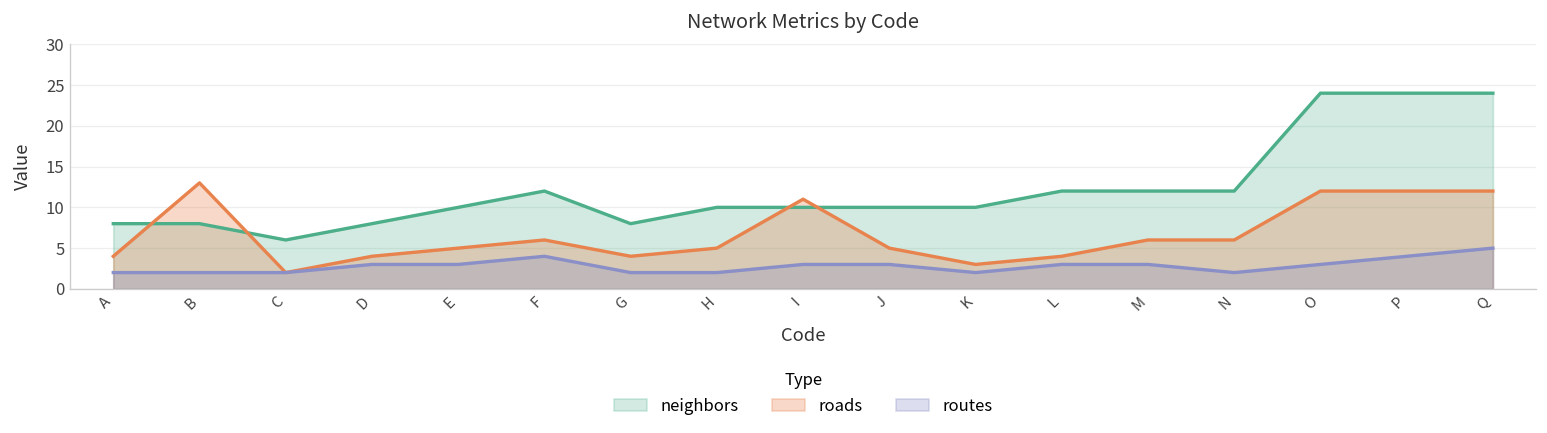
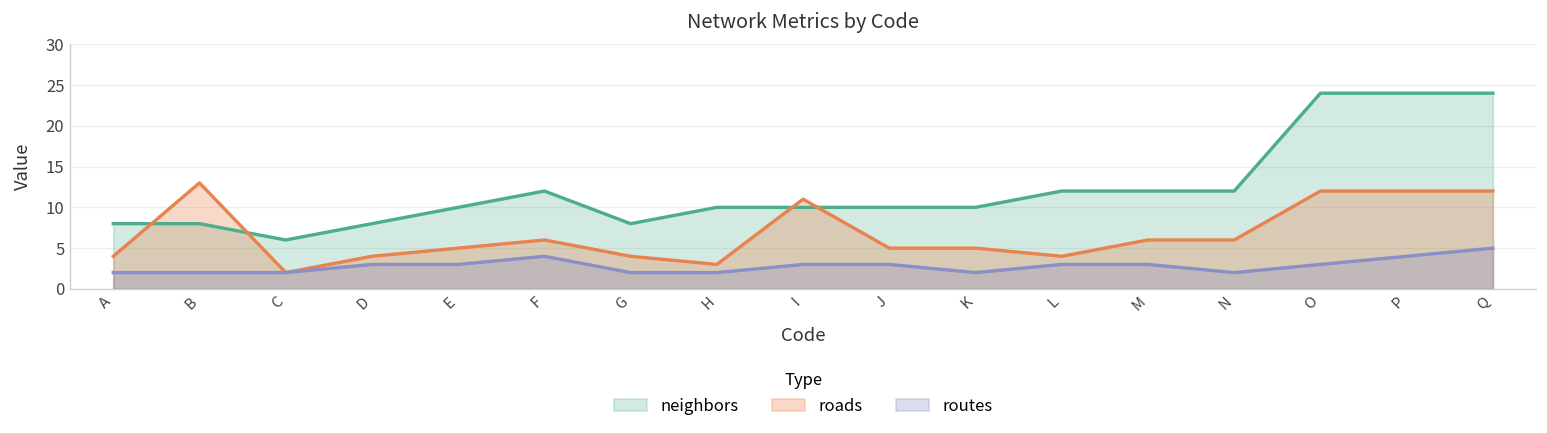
roads, H: 5 -> 3
roads, K: 3 -> 5
